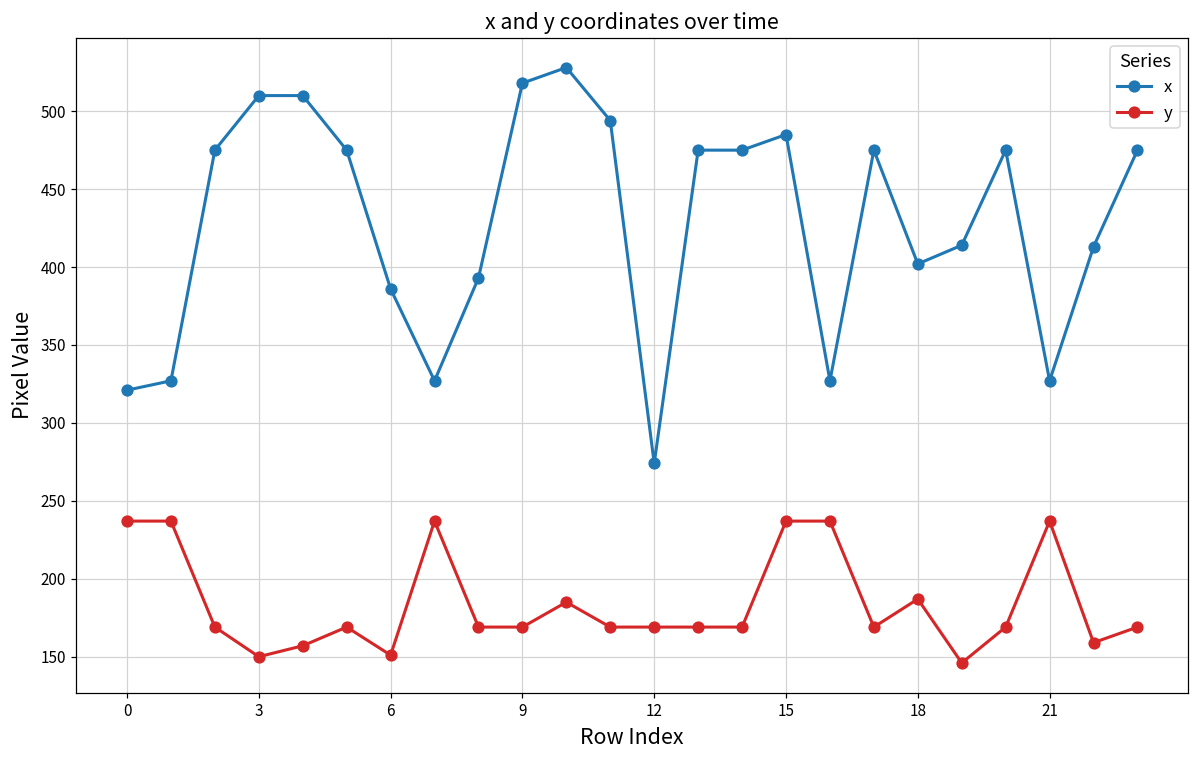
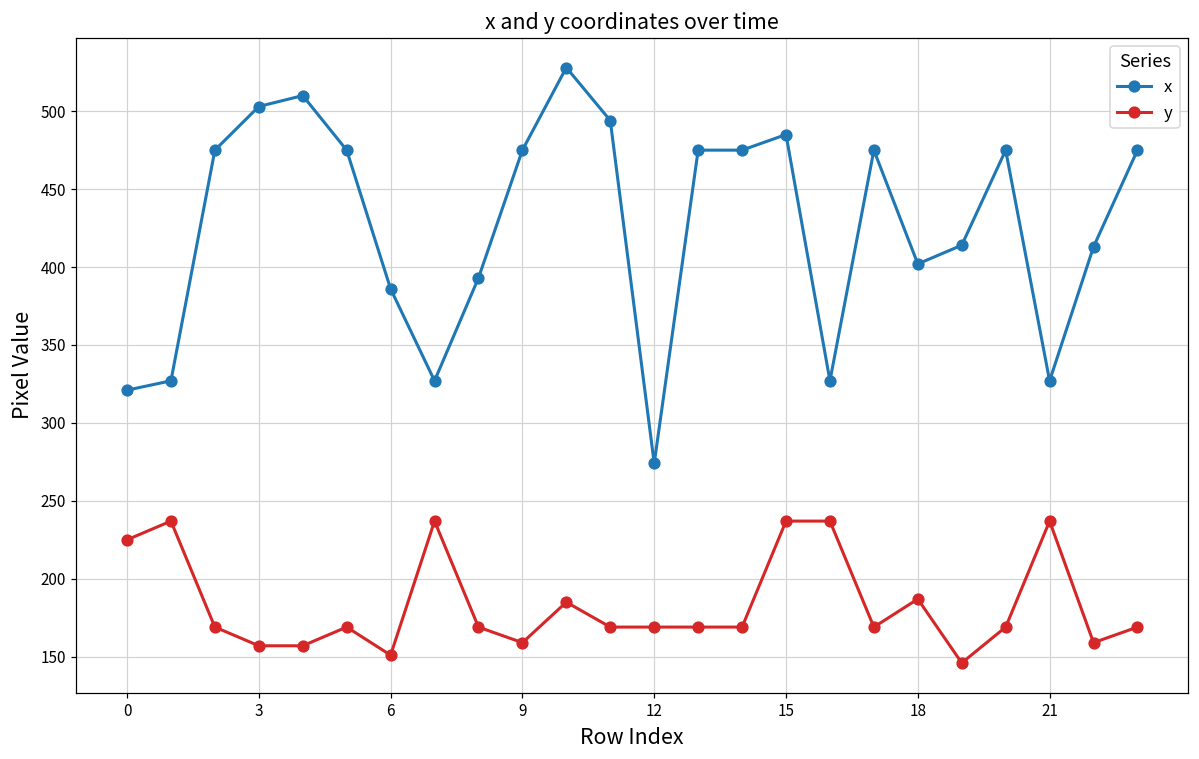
y, 0: 237 -> 225
x, 3: 510 -> 503
y, 3: 150 -> 157
x, 9: 518 -> 475
y, 9: 169 -> 159
